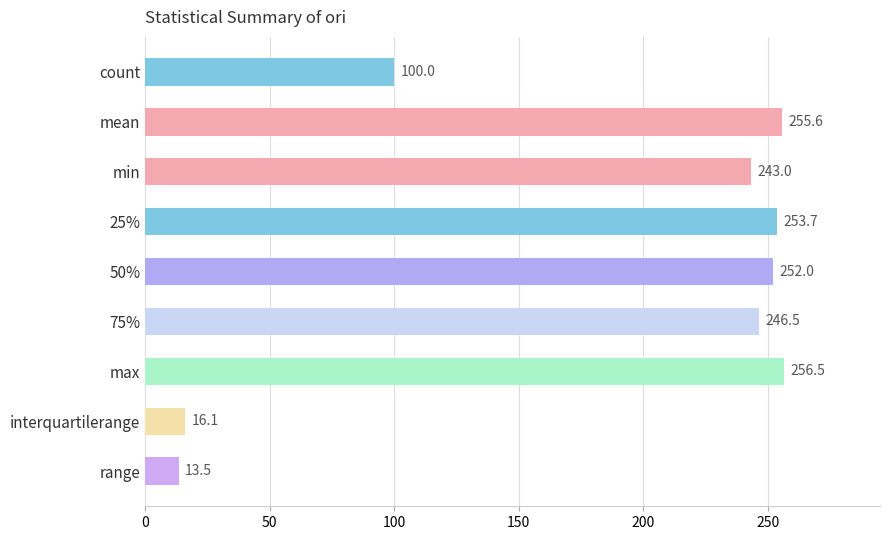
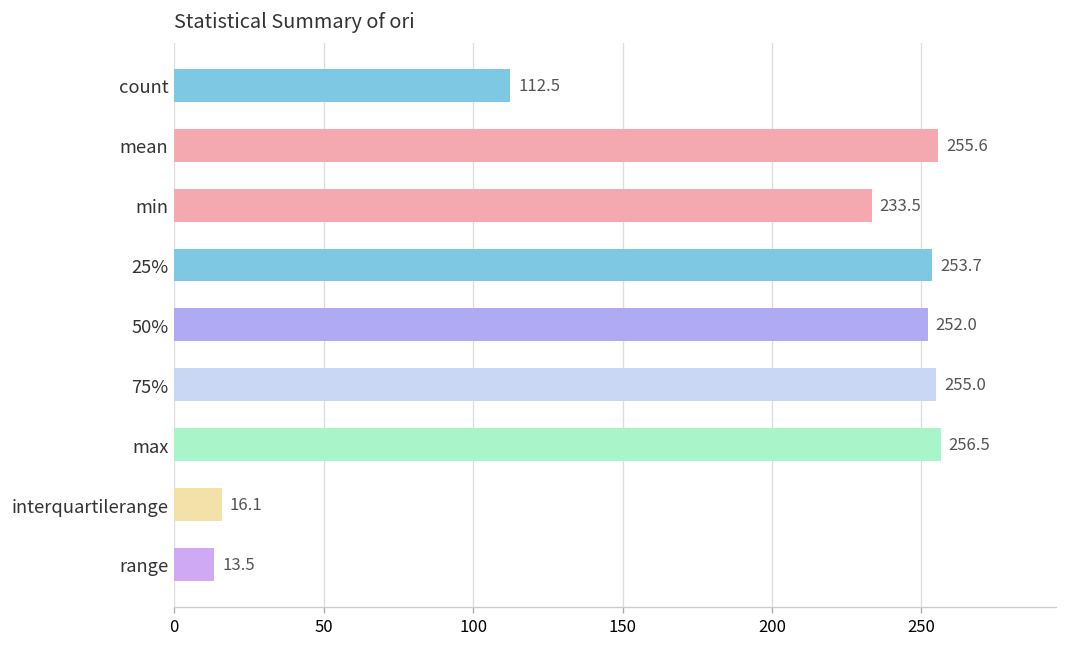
count: 100.0 -> 112.5
min: 243.0 -> 233.5
75%: 246.5 -> 255.0
